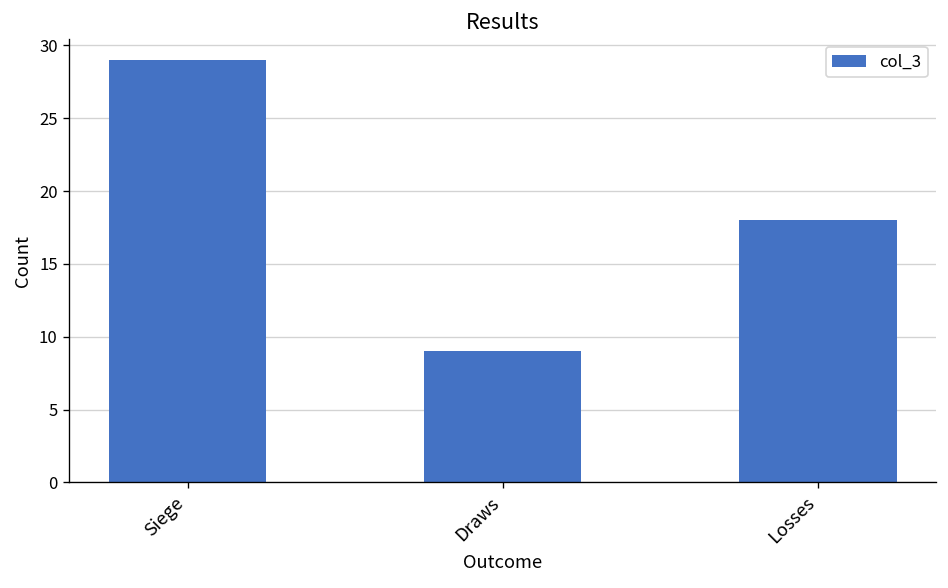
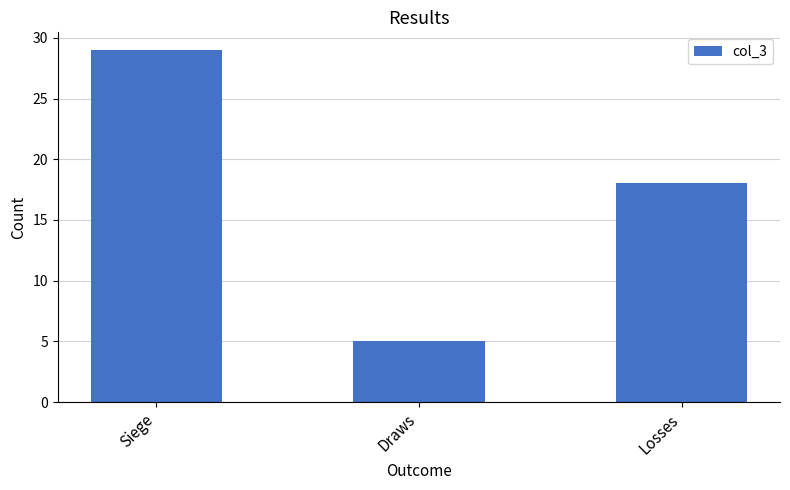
Draws: 9 -> 5
